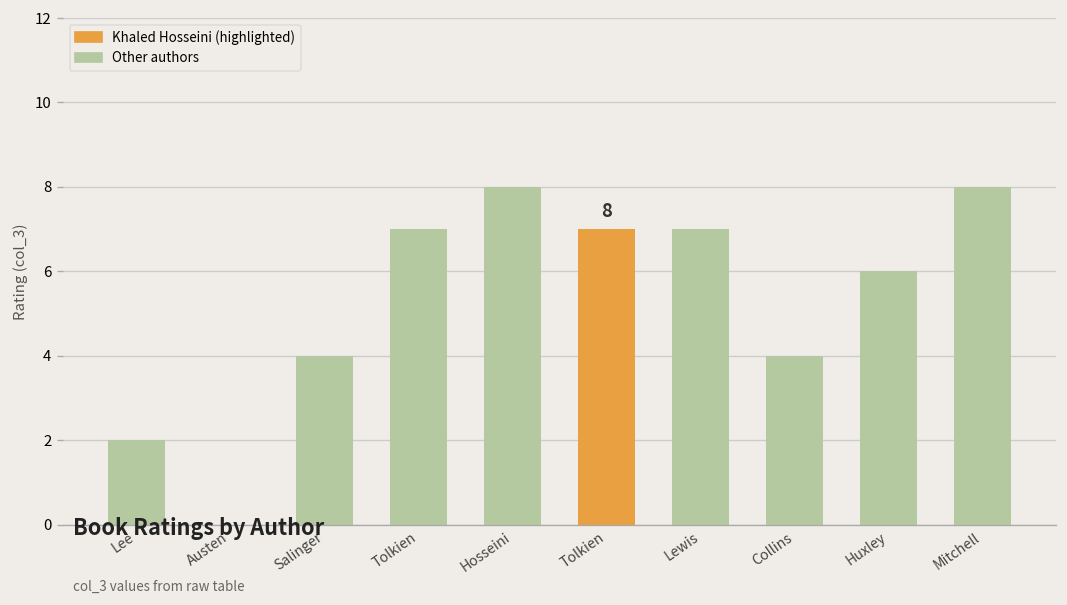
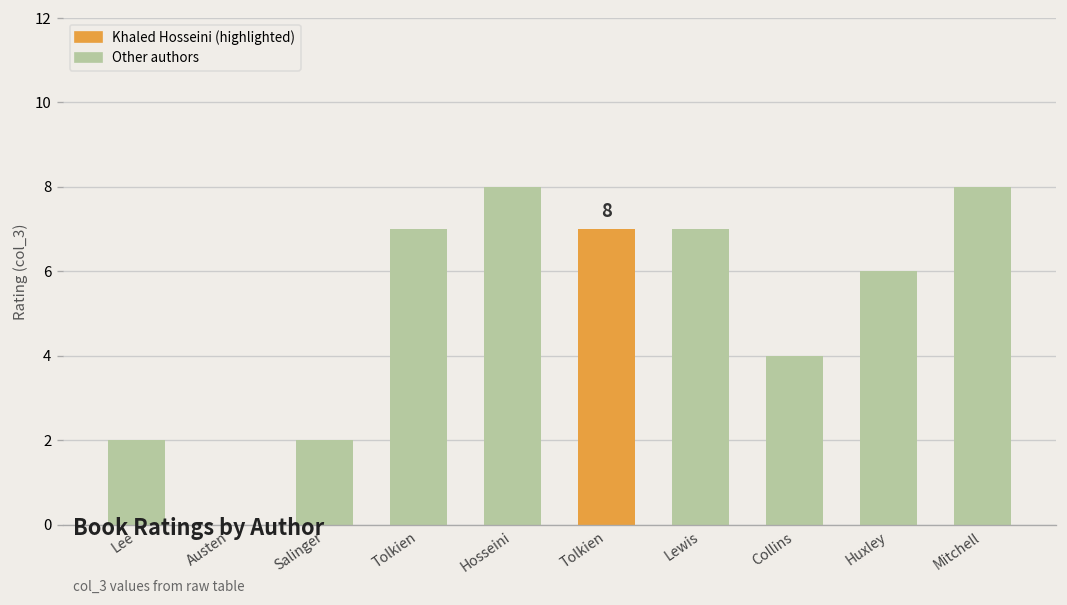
Salinger: 4 -> 2
